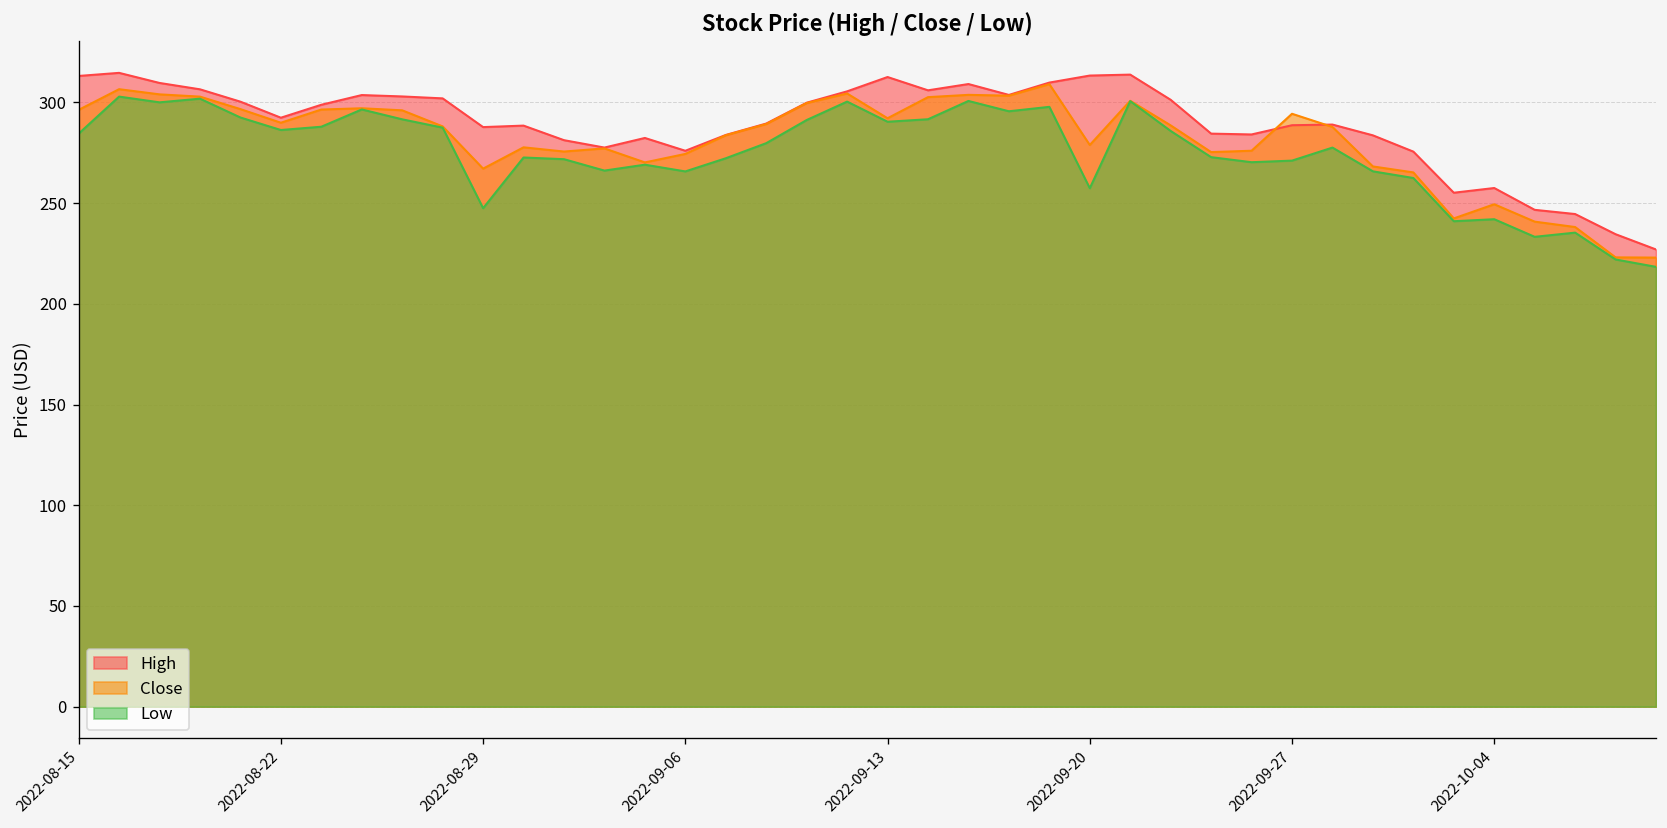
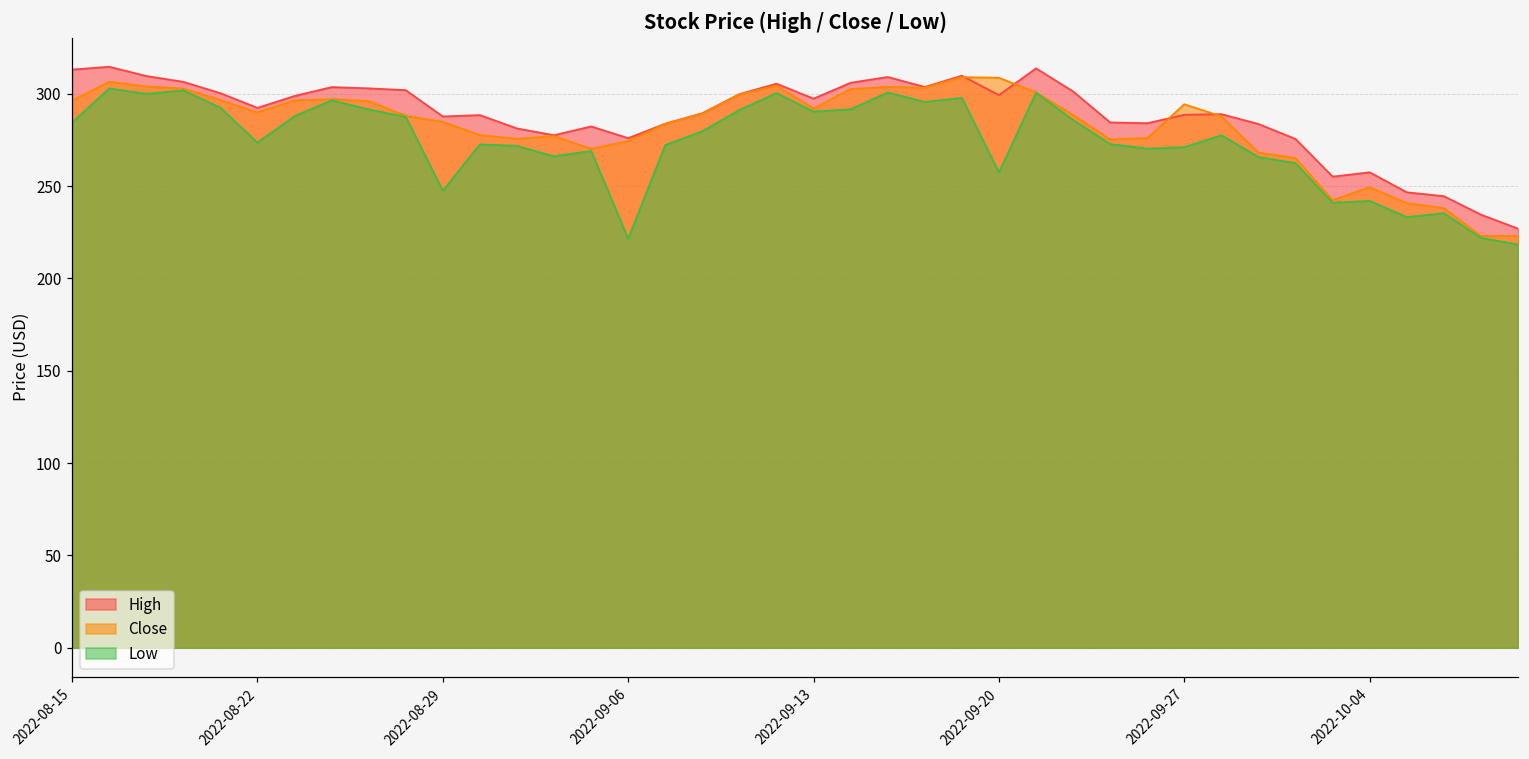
Low, 2022-08-22: 286 -> 274
Close, 2022-08-29: 267 -> 285
Low, 2022-09-06: 266 -> 222
High, 2022-09-13: 313 -> 297
High, 2022-09-20: 313 -> 299
Close, 2022-09-20: 279 -> 309
